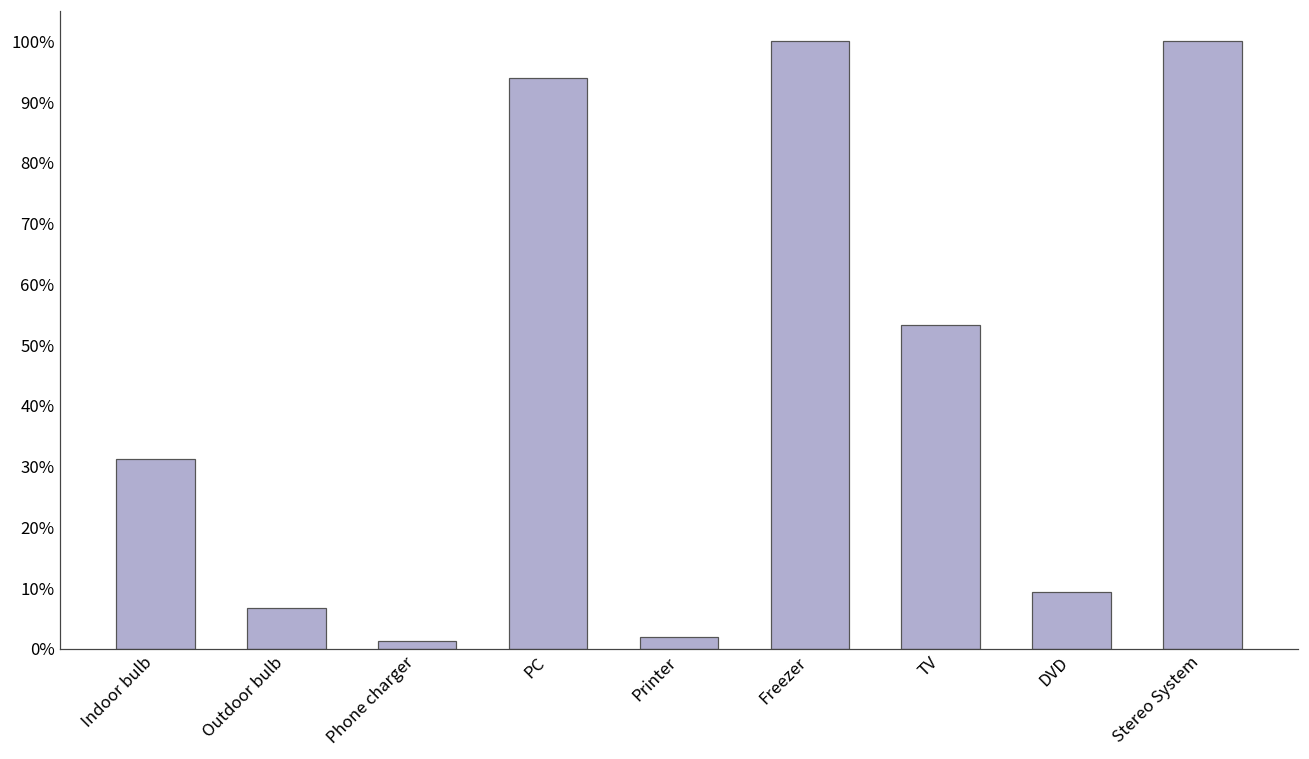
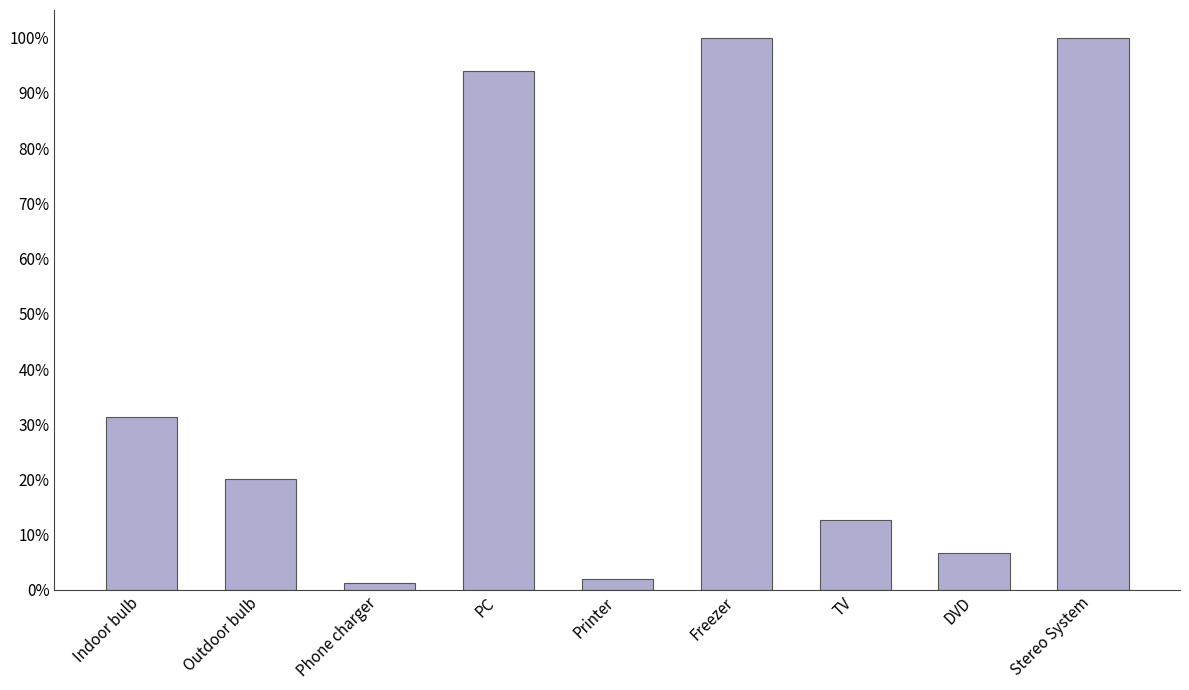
Outdoor bulb: 7% -> 20%
TV: 53% -> 13%
DVD: 9% -> 7%
